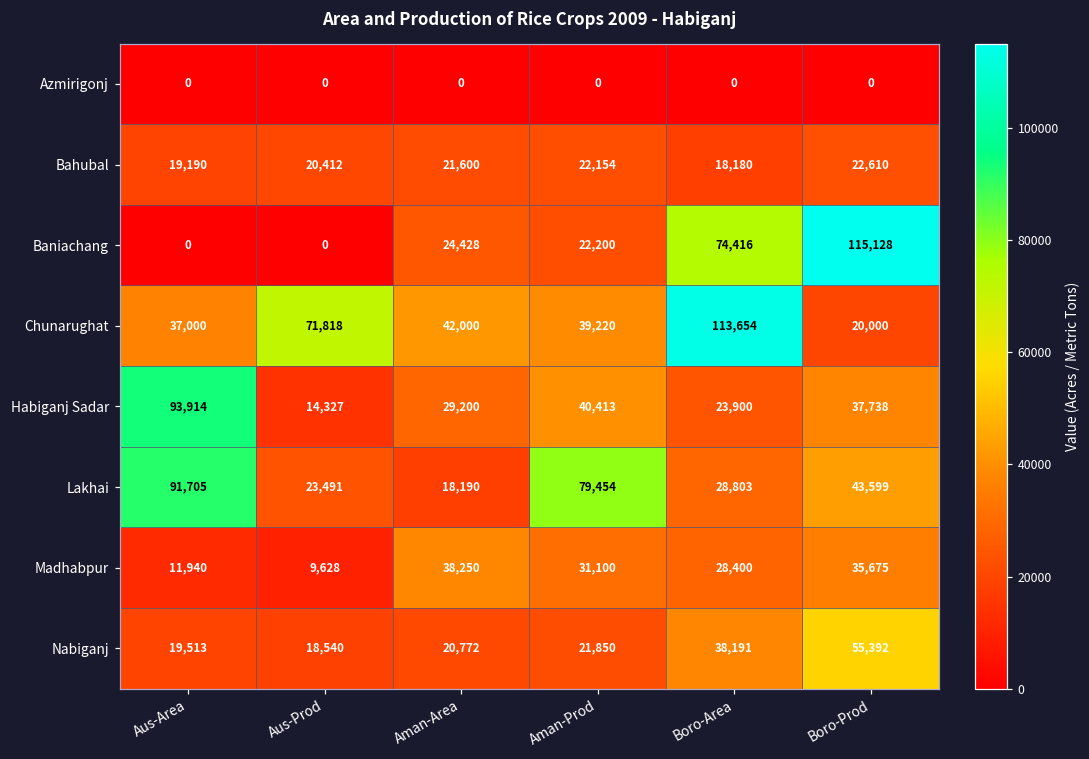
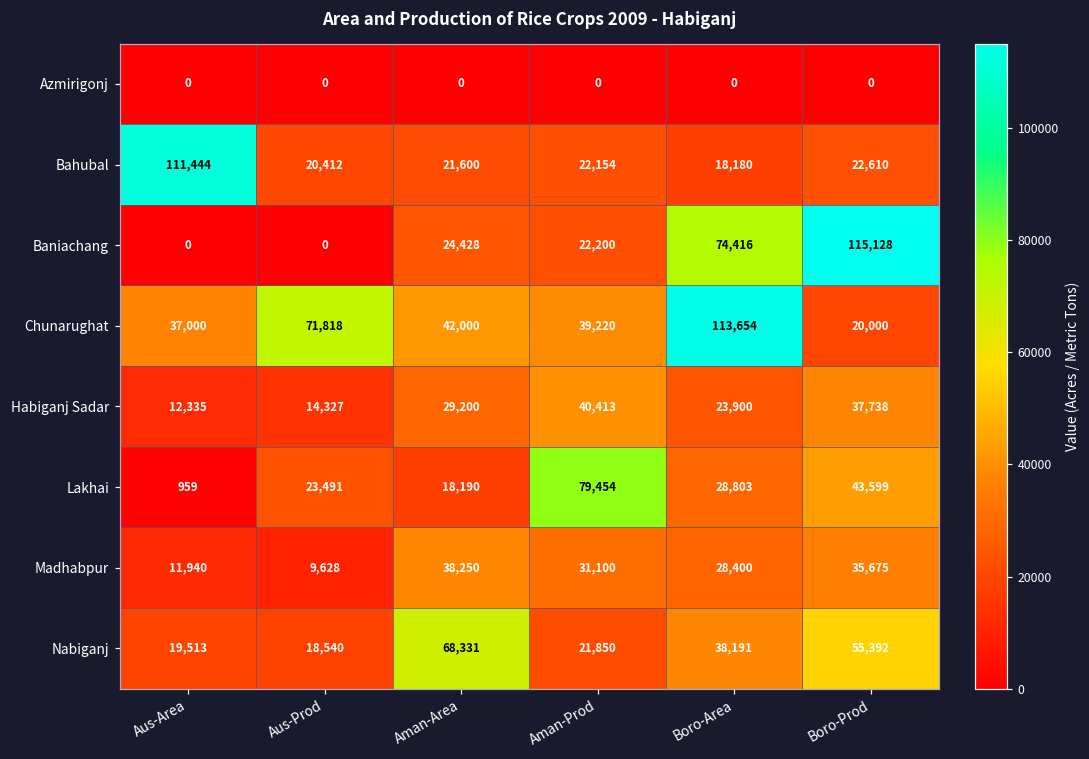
Bahubal, Aus-Area: 19,190 -> 111,444
Habiganj Sadar, Aus-Area: 93,914 -> 12,335
Lakhai, Aus-Area: 91,705 -> 959
Nabiganj, Aman-Area: 20,772 -> 68,331
